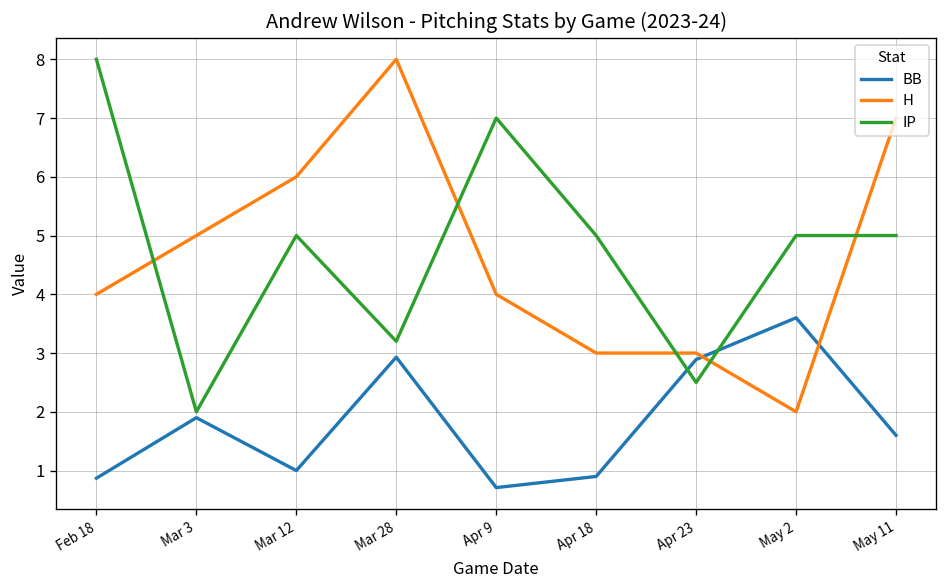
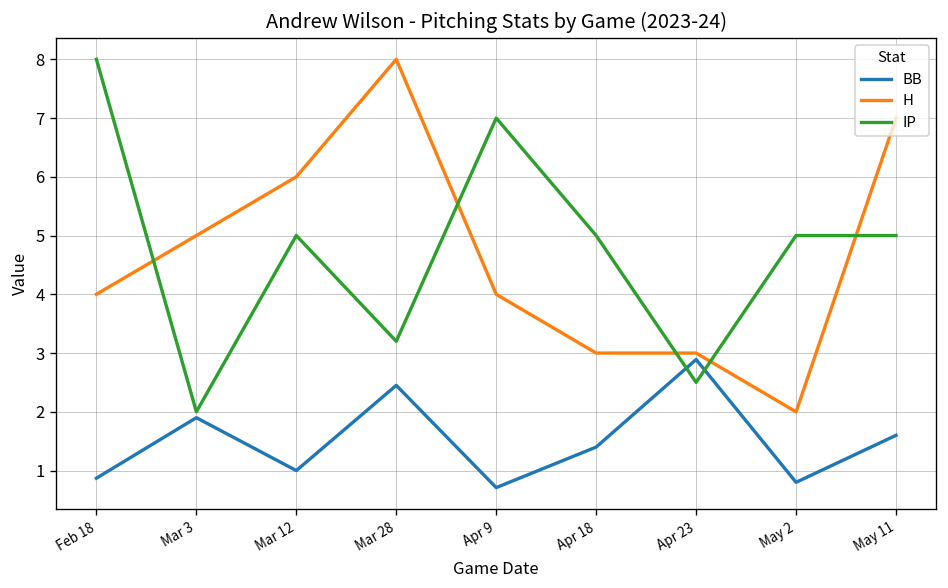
BB, Mar 28: 2.9 -> 2.5
BB, Apr 18: 0.9 -> 1.4
BB, May 2: 3.6 -> 0.8
